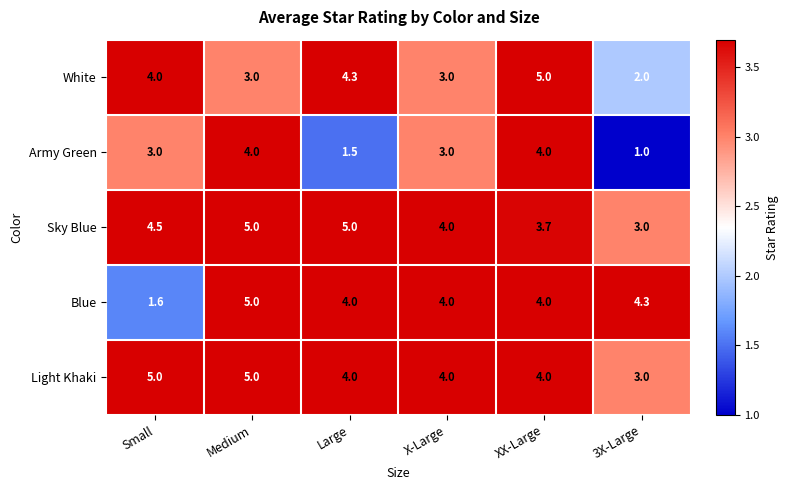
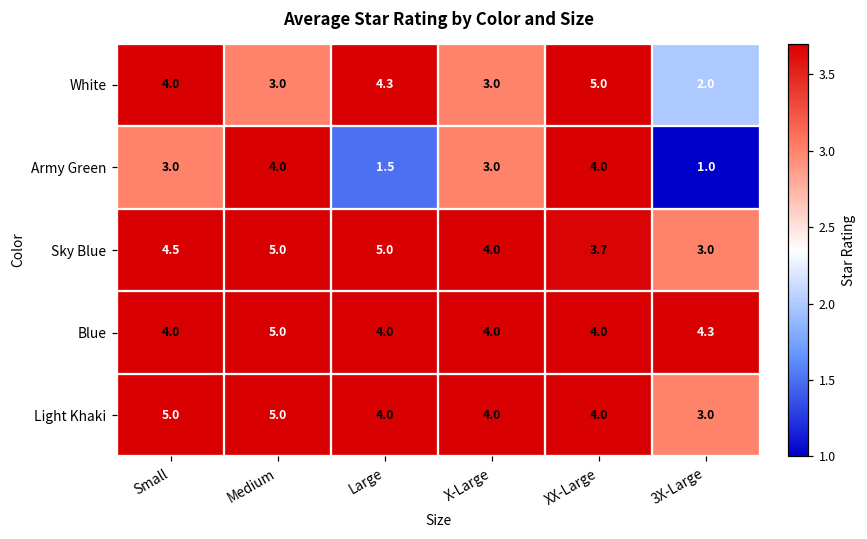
Blue, Small: 1.6 -> 4.0
